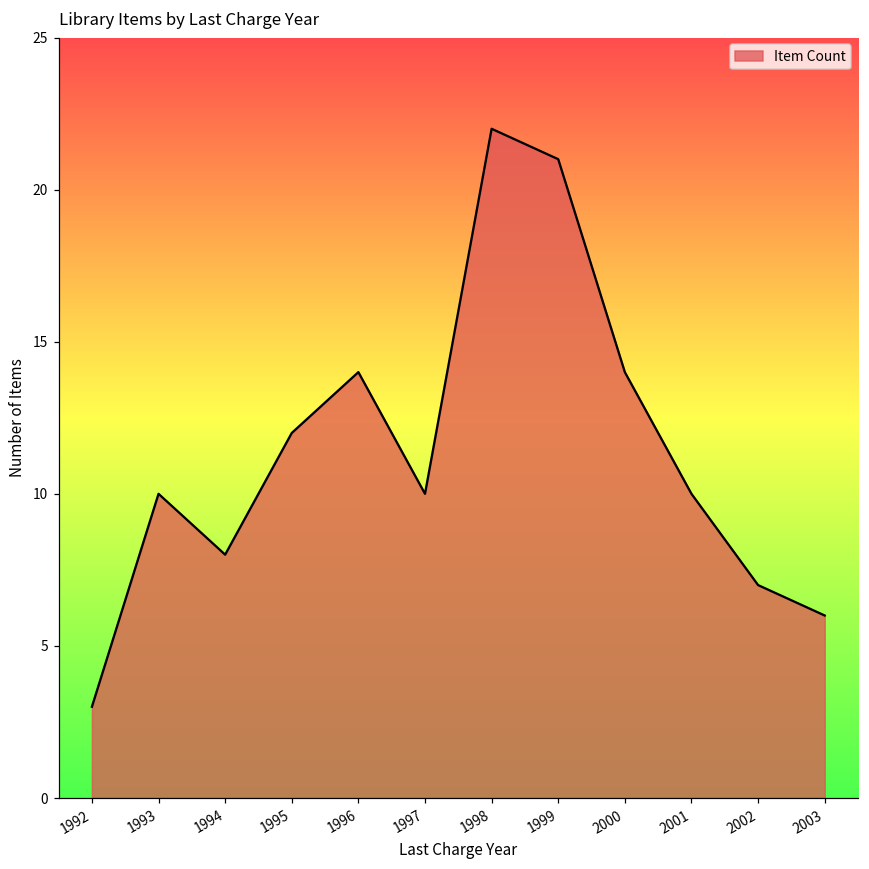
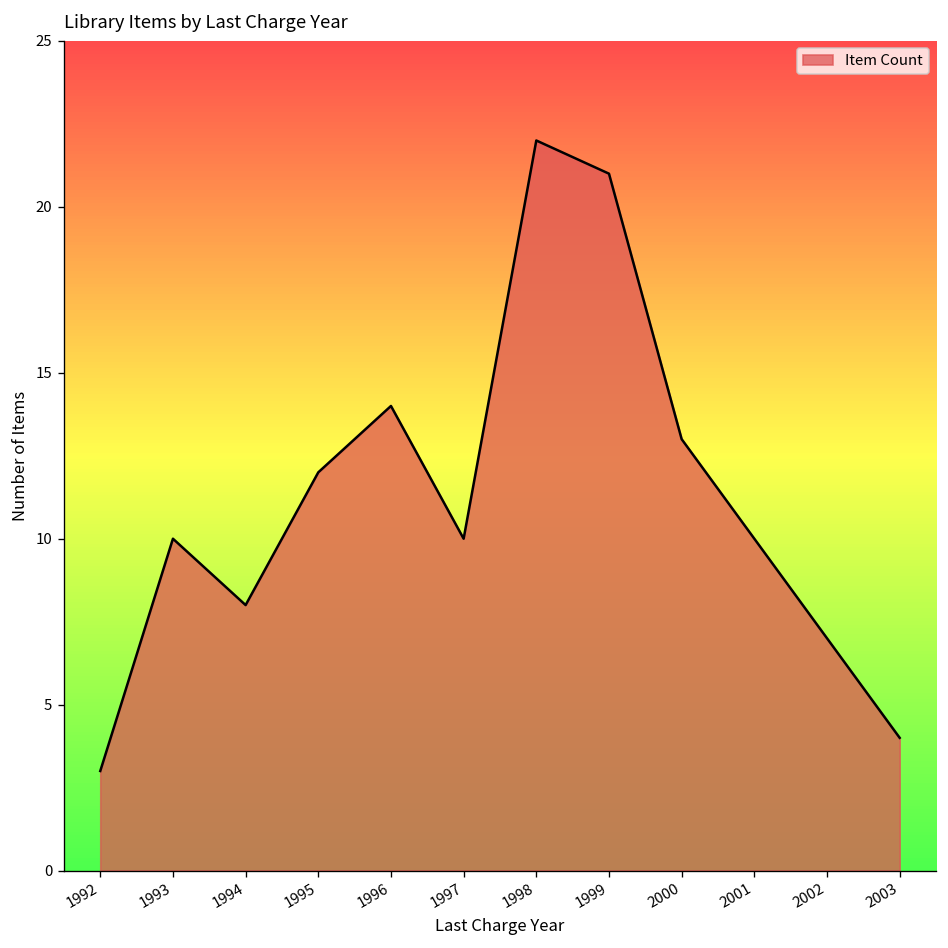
2000: 14 -> 13
2003: 6 -> 4
